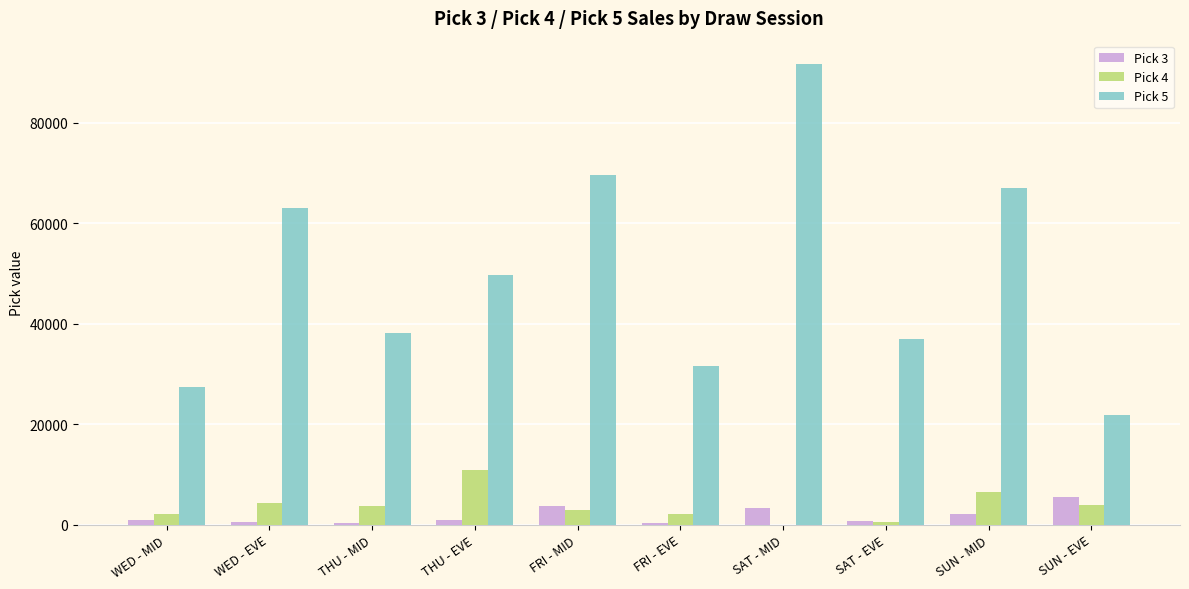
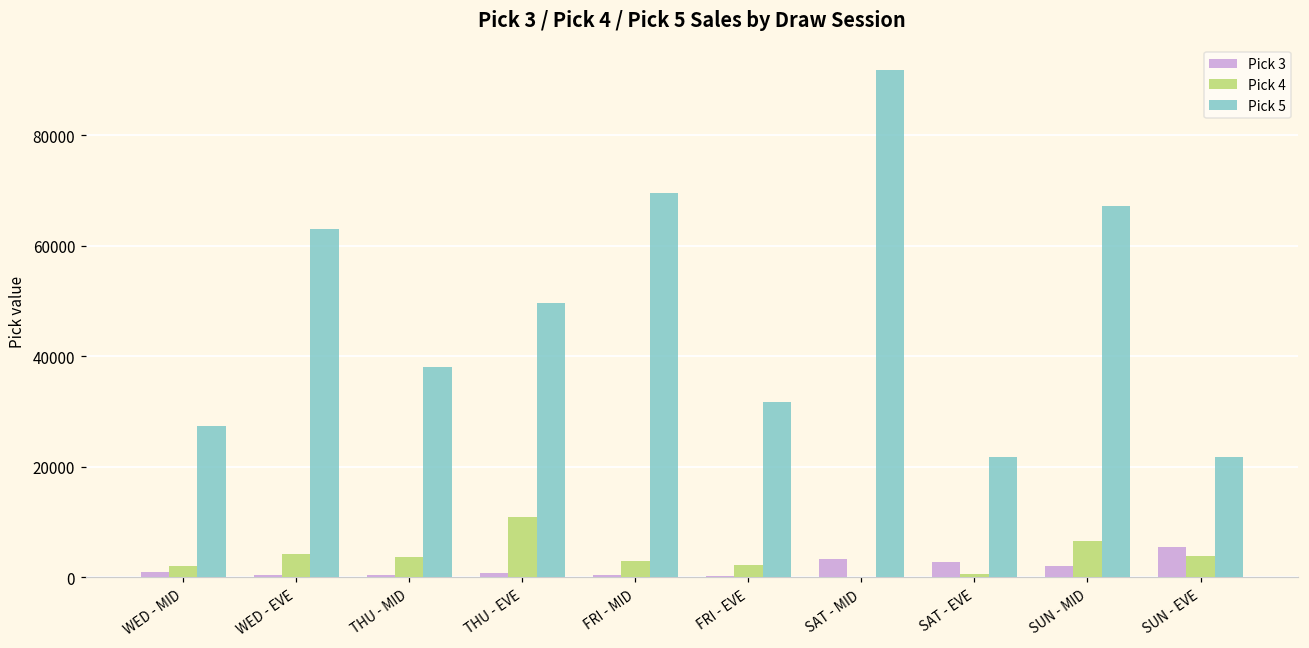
Pick 3, FRI - MID: 4000 -> 0
Pick 3, SAT - EVE: 1000 -> 3000
Pick 5, SAT - EVE: 37000 -> 22000
